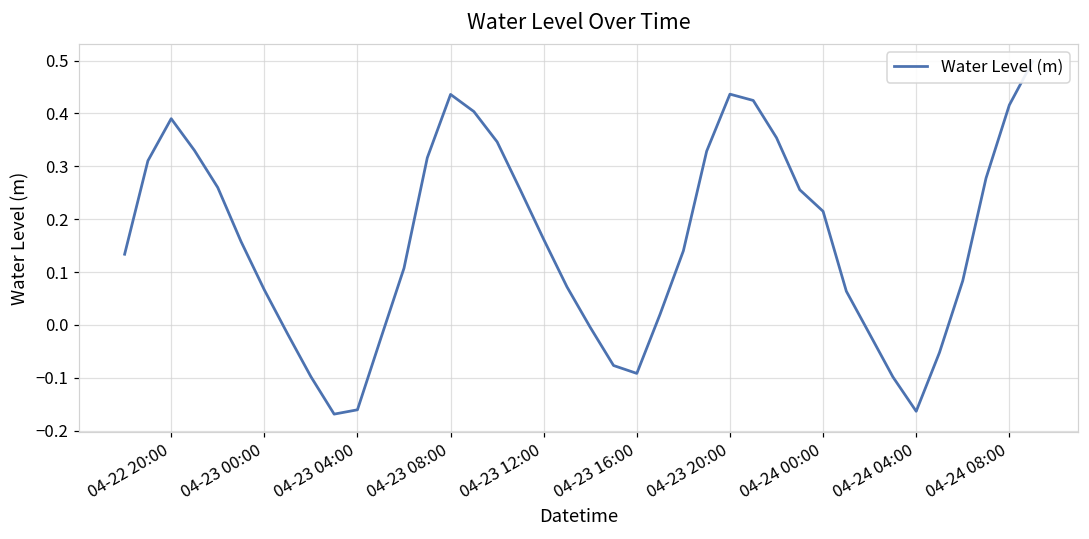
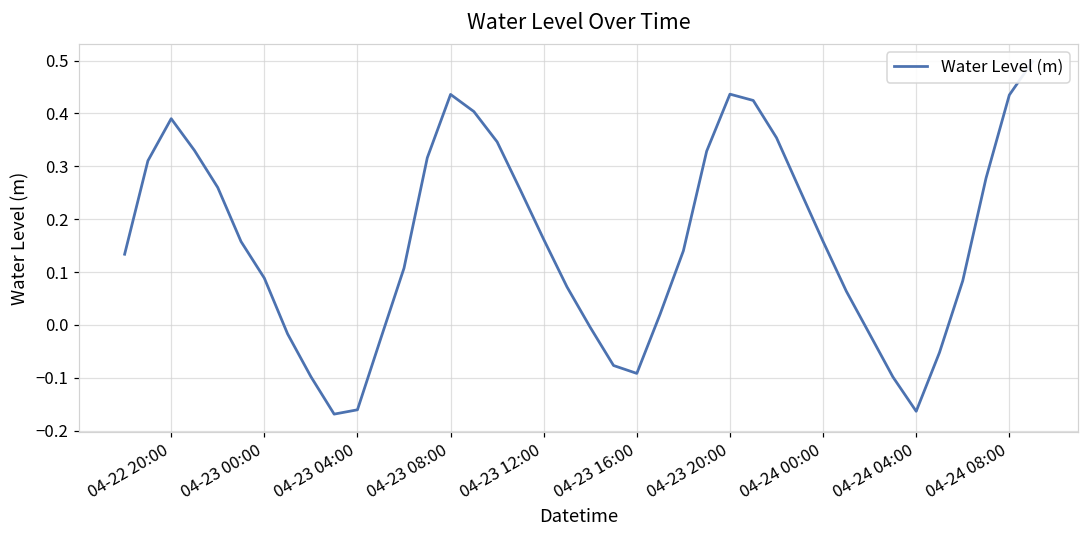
04-23 00:00: 0.07 -> 0.09
04-24 00:00: 0.21 -> 0.16
04-24 08:00: 0.42 -> 0.43
